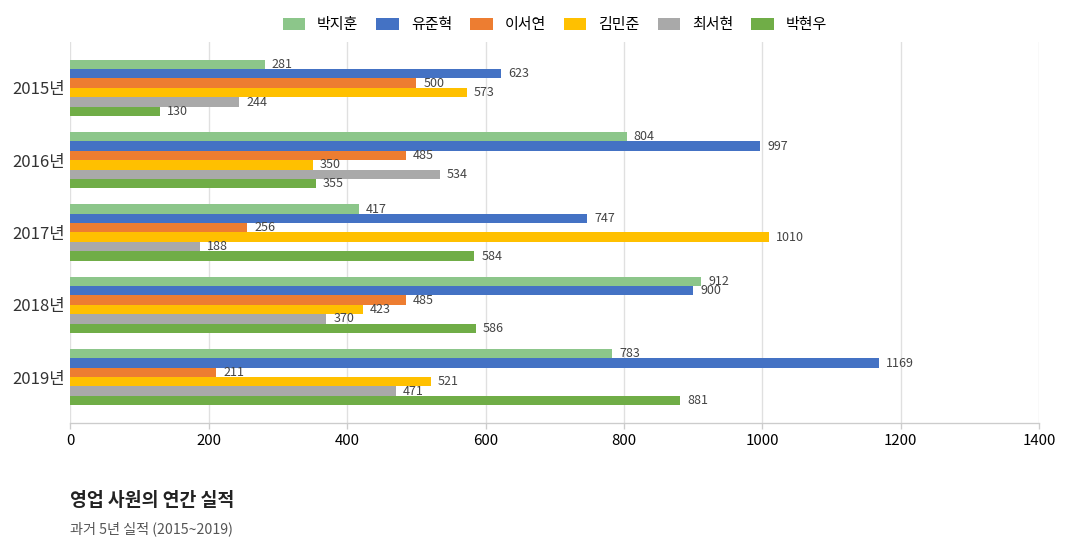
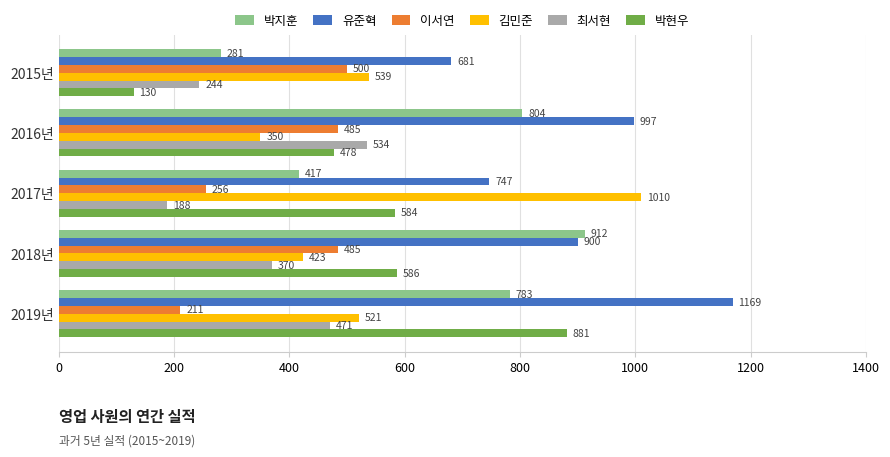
유준혁, 2015년: 623 -> 681
김민준, 2015년: 573 -> 539
박현우, 2016년: 355 -> 478
